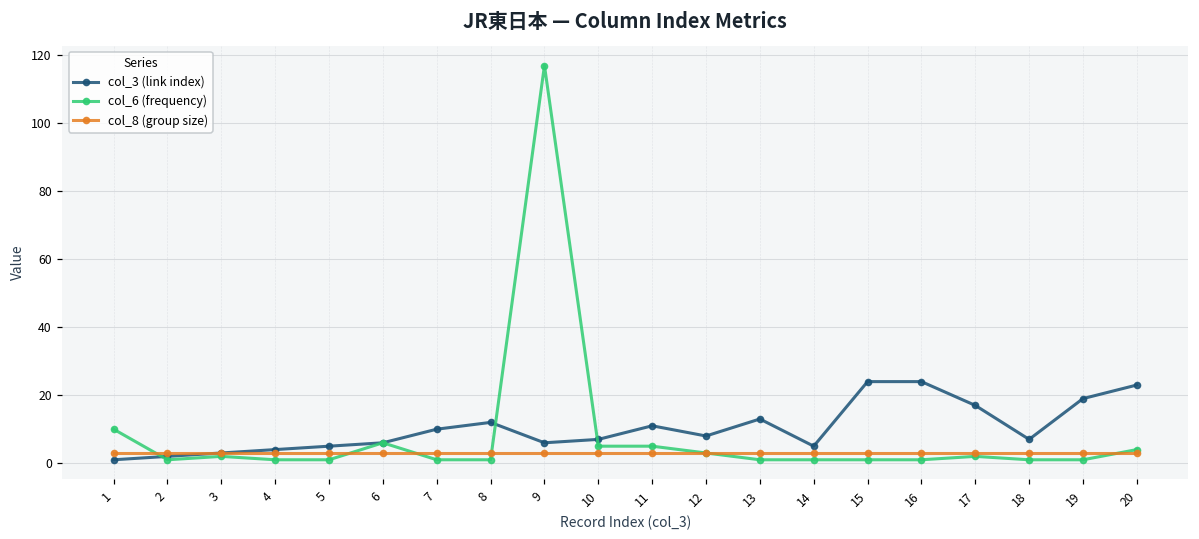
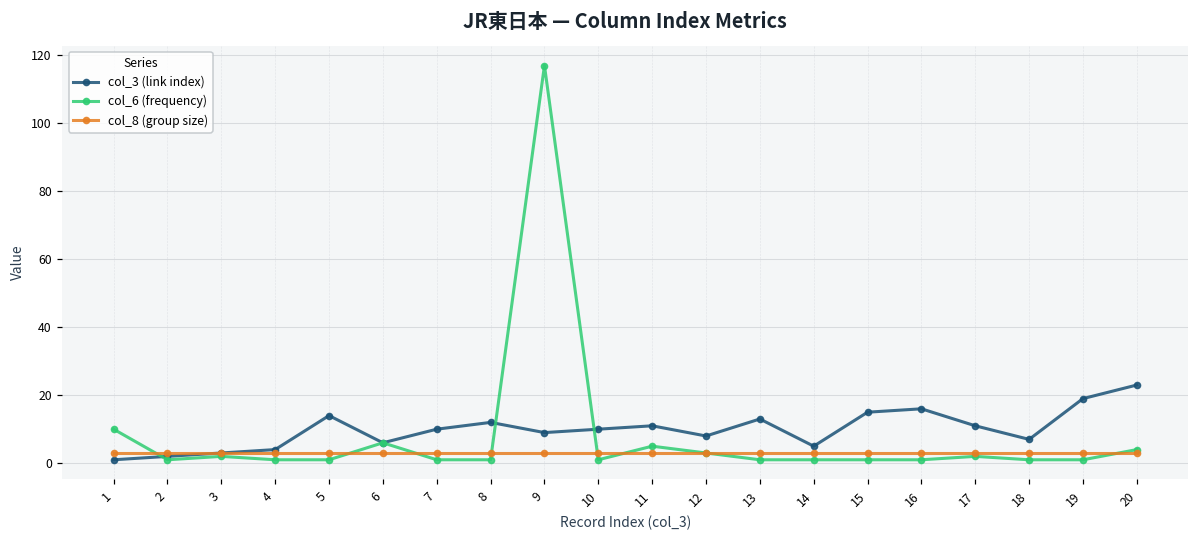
col_3 (link index), 5: 5 -> 14
col_3 (link index), 9: 6 -> 9
col_3 (link index), 10: 7 -> 10
col_6 (frequency), 10: 5 -> 1
col_3 (link index), 15: 24 -> 15
col_3 (link index), 16: 24 -> 16
col_3 (link index), 17: 17 -> 11
